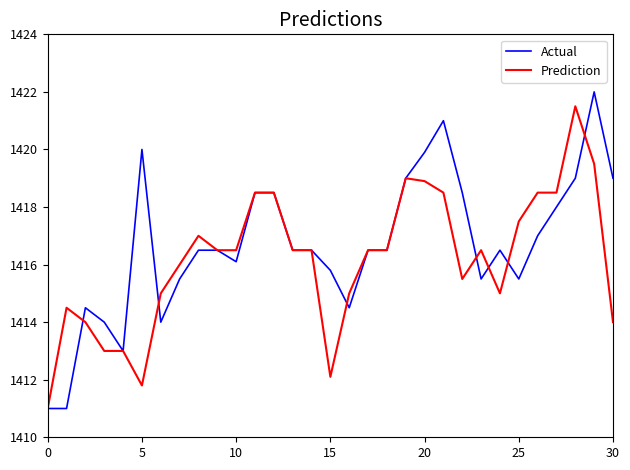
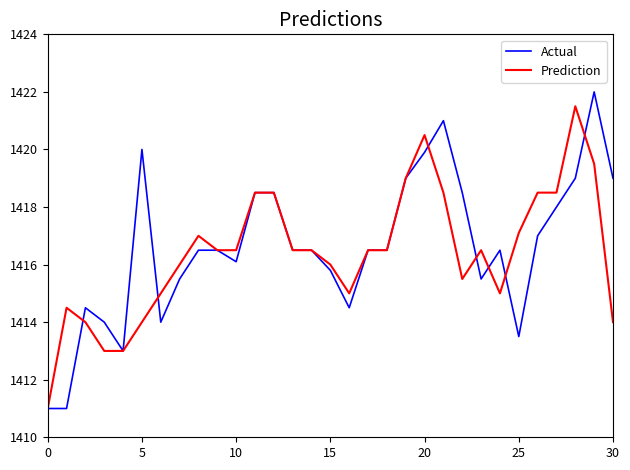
Prediction, 5: 1411.8 -> 1414.0
Prediction, 15: 1412.1 -> 1416.0
Prediction, 20: 1418.9 -> 1420.5
Actual, 25: 1415.5 -> 1413.5
Prediction, 25: 1417.5 -> 1417.1
